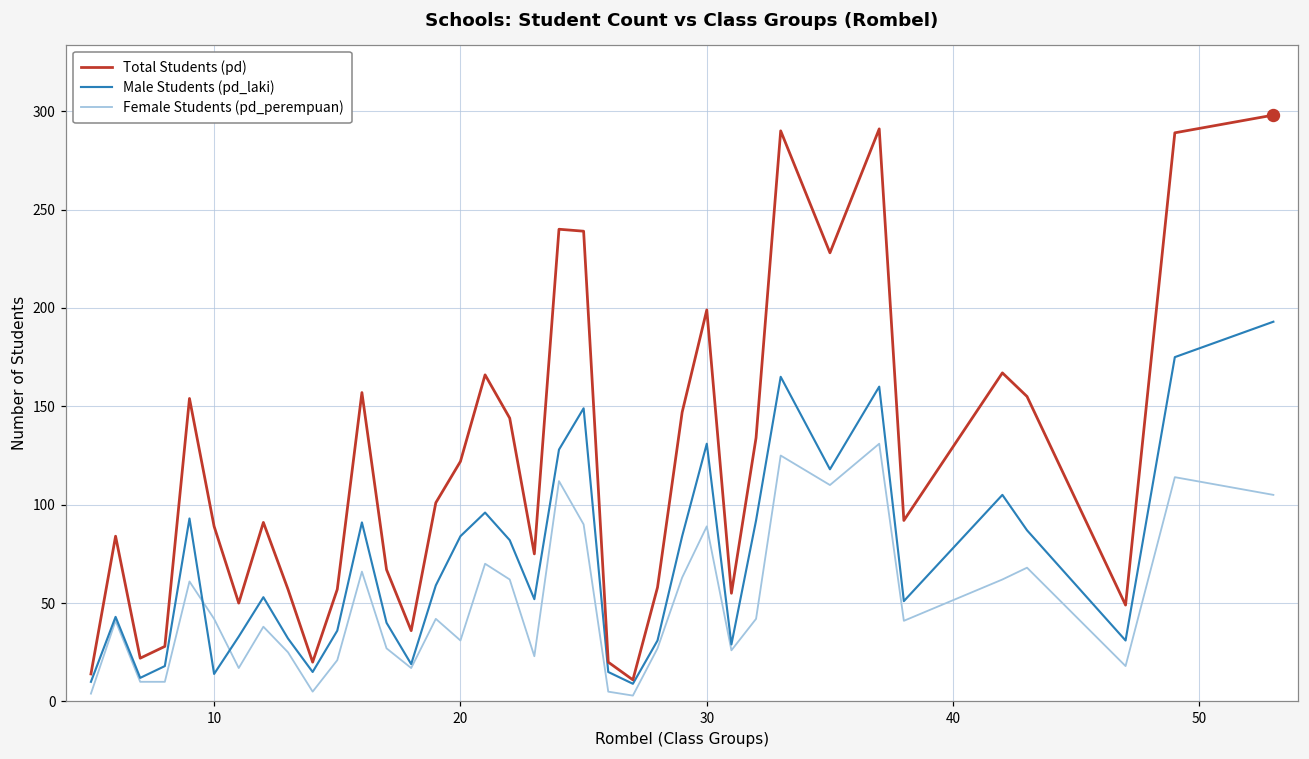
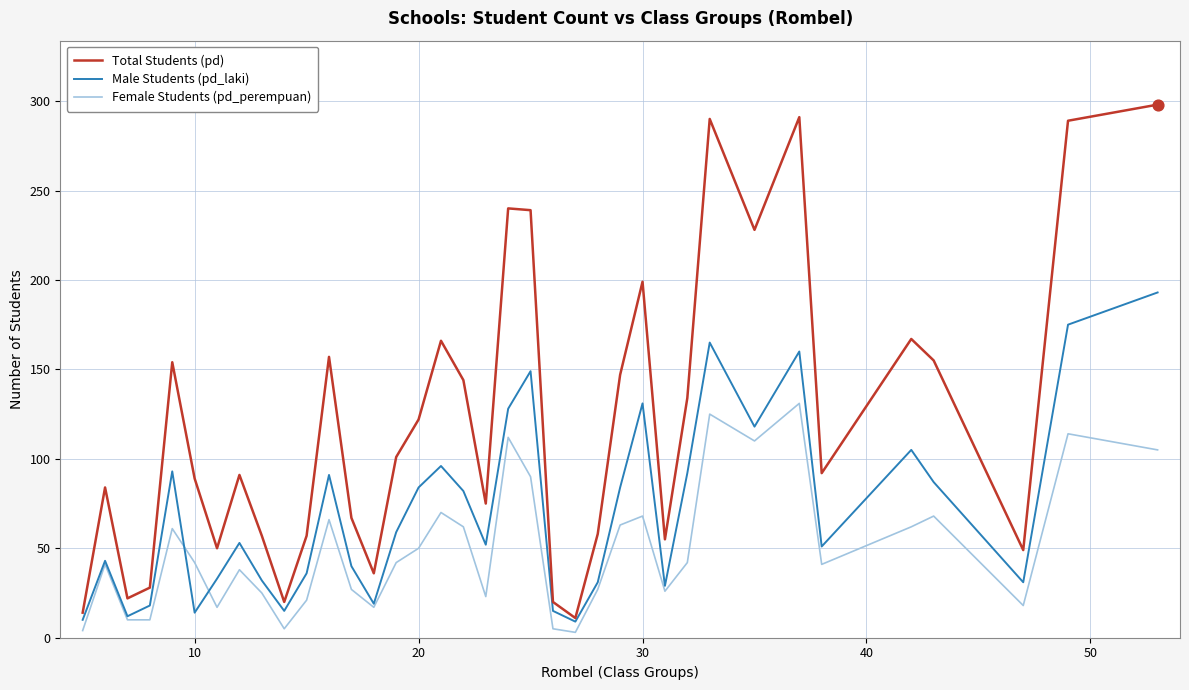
Female Students (pd_perempuan), 20: 31 -> 50
Female Students (pd_perempuan), 30: 89 -> 68
